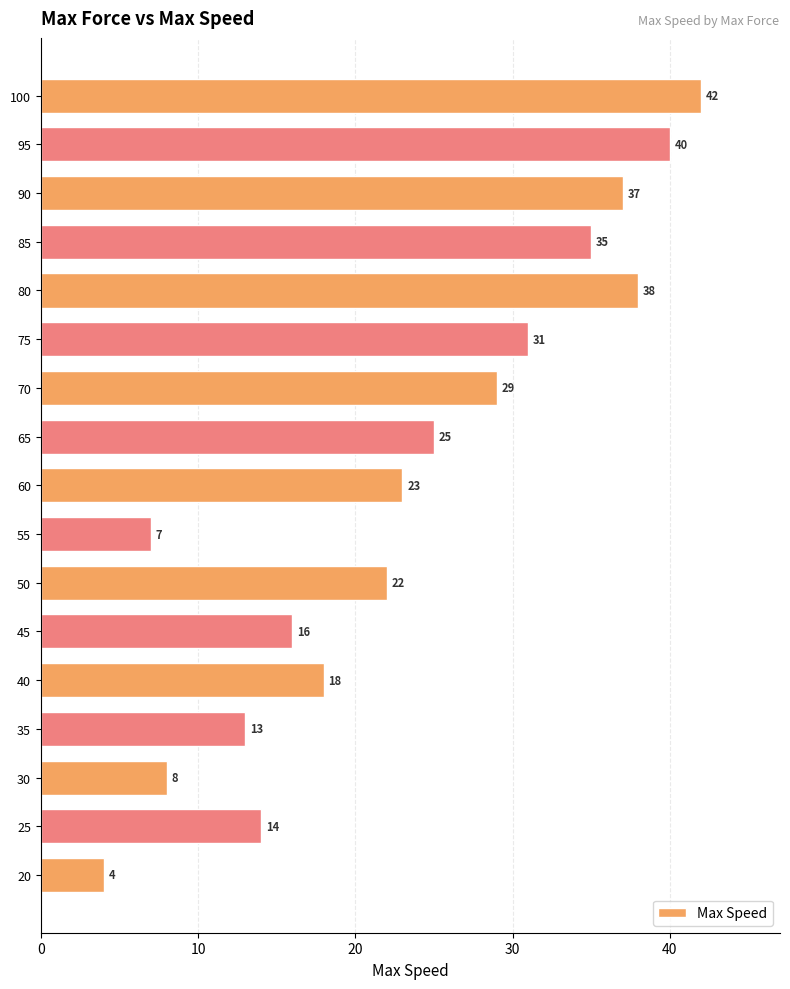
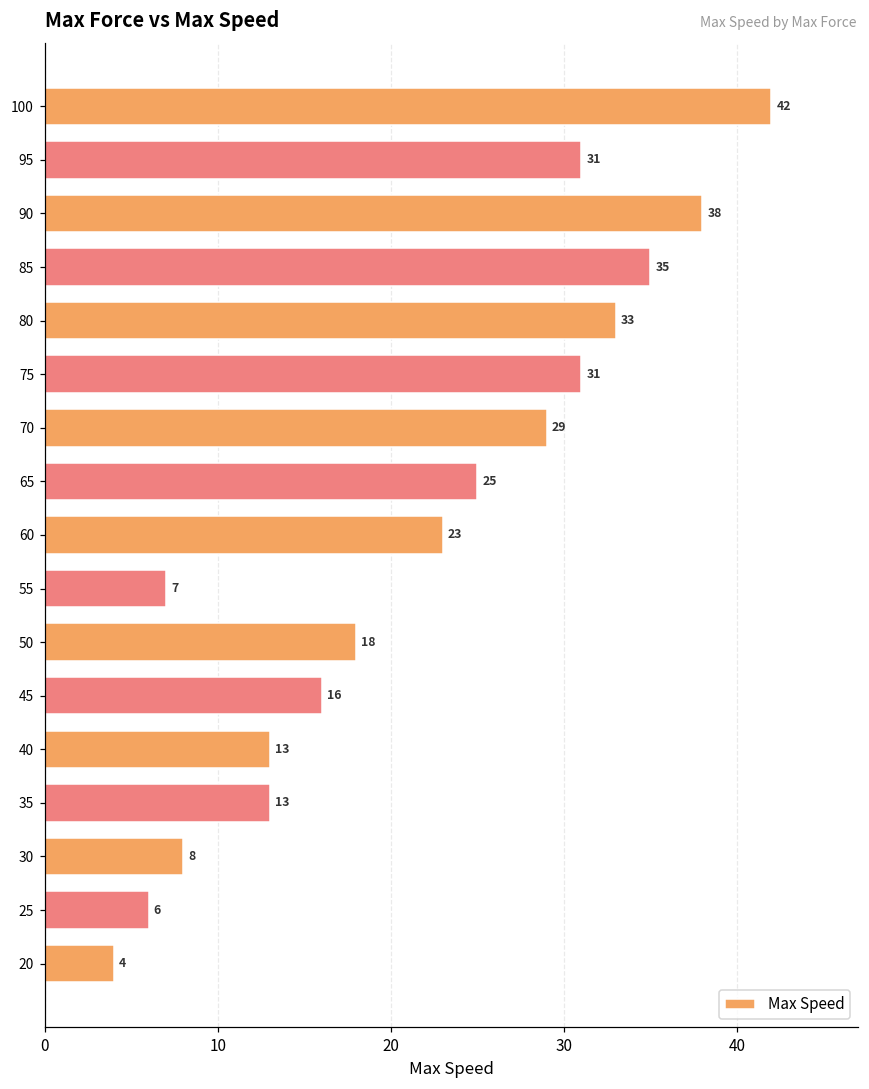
95: 40 -> 31
90: 37 -> 38
80: 38 -> 33
50: 22 -> 18
40: 18 -> 13
25: 14 -> 6
